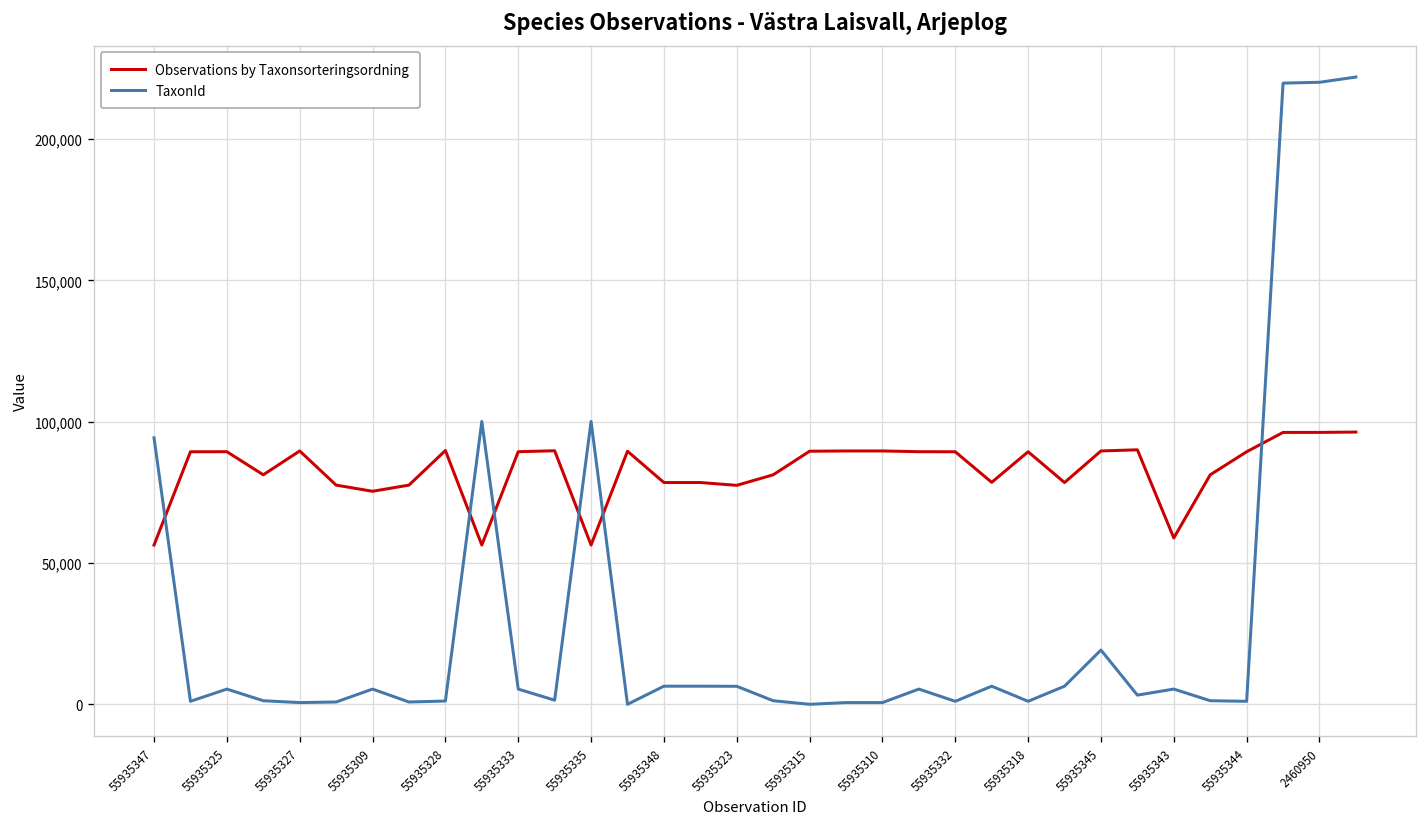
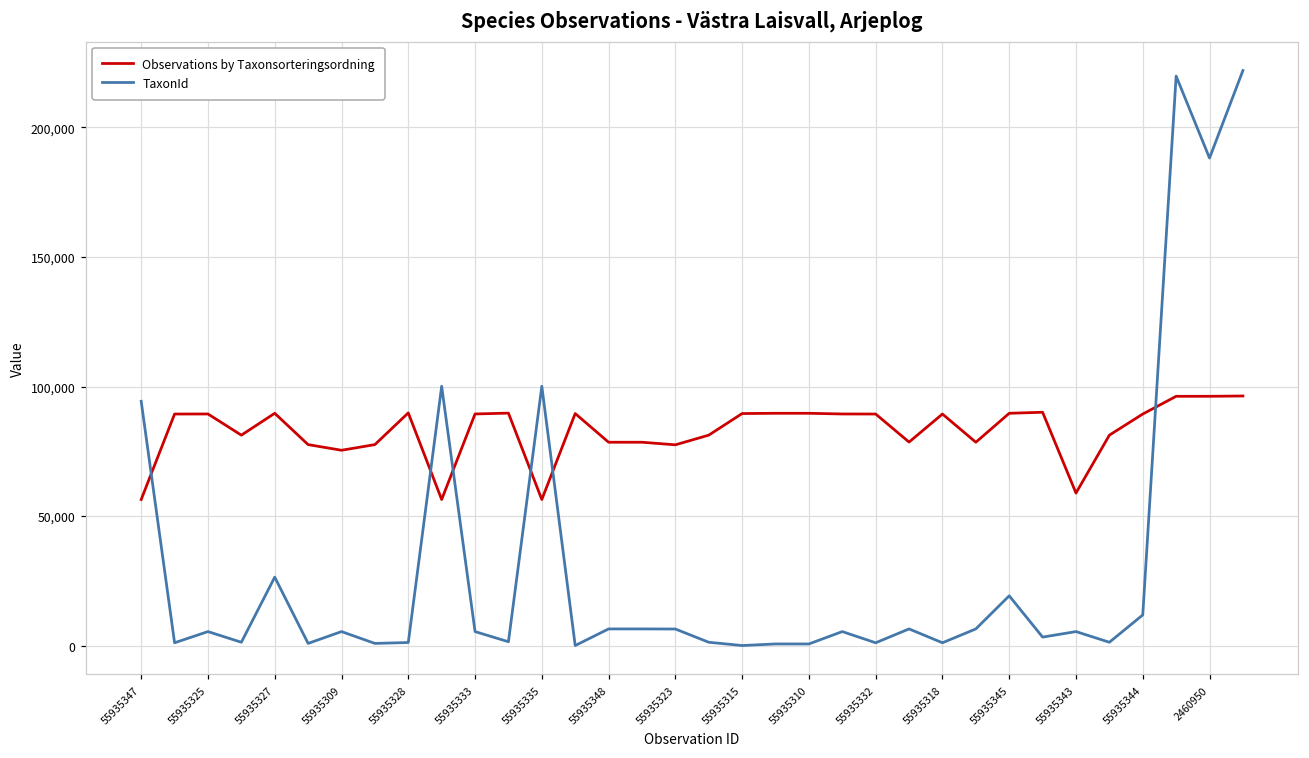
TaxonId, 55935327: 1,000 -> 26,000
TaxonId, 55935344: 1,000 -> 12,000
TaxonId, 2460950: 220,000 -> 188,000
